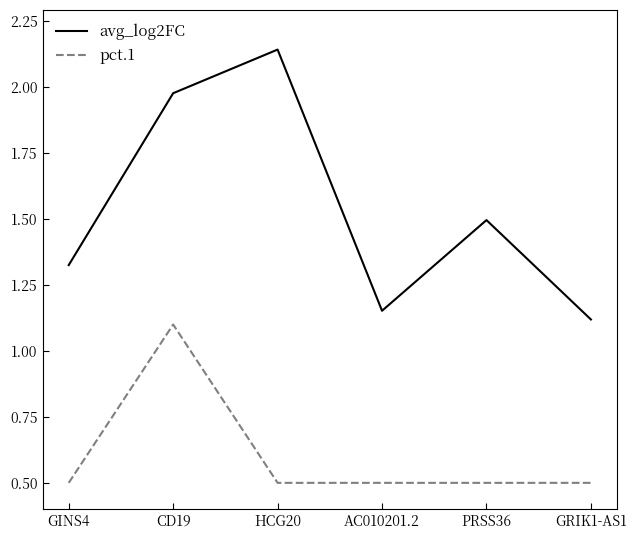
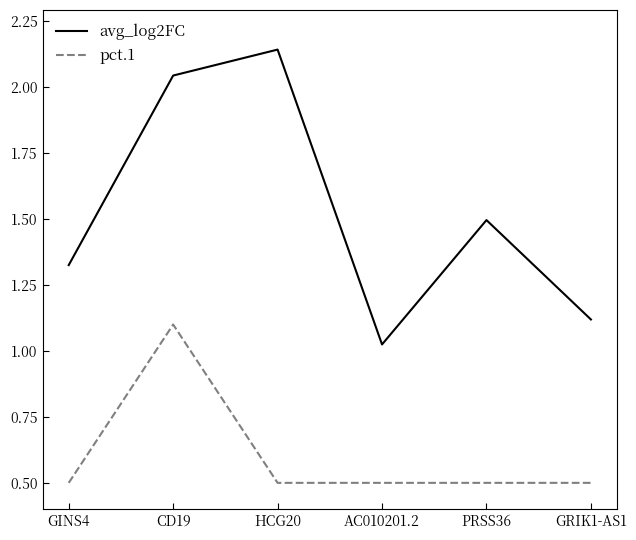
avg_log2FC, CD19: 1.98 -> 2.04
avg_log2FC, AC010201.2: 1.15 -> 1.02
